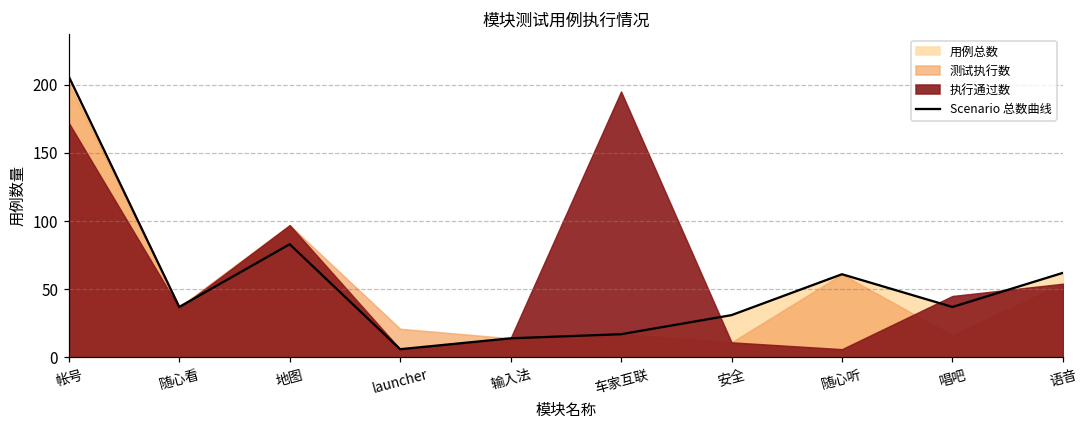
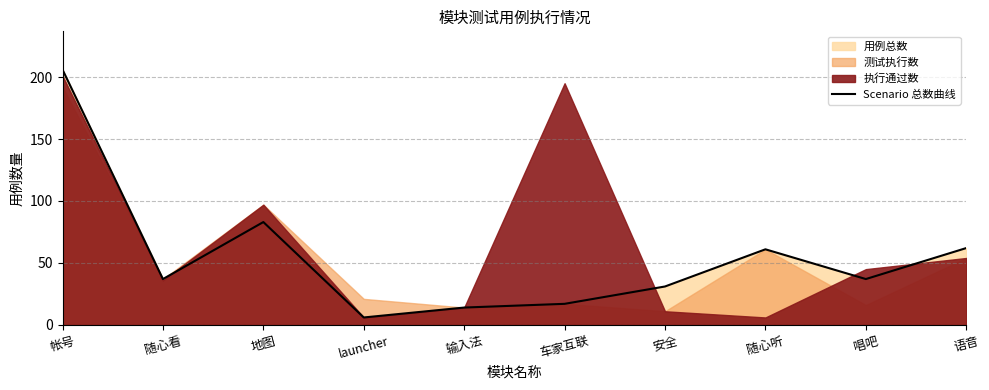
测试执行数, 帐号: 201 -> 192
执行通过数, 帐号: 172 -> 201
